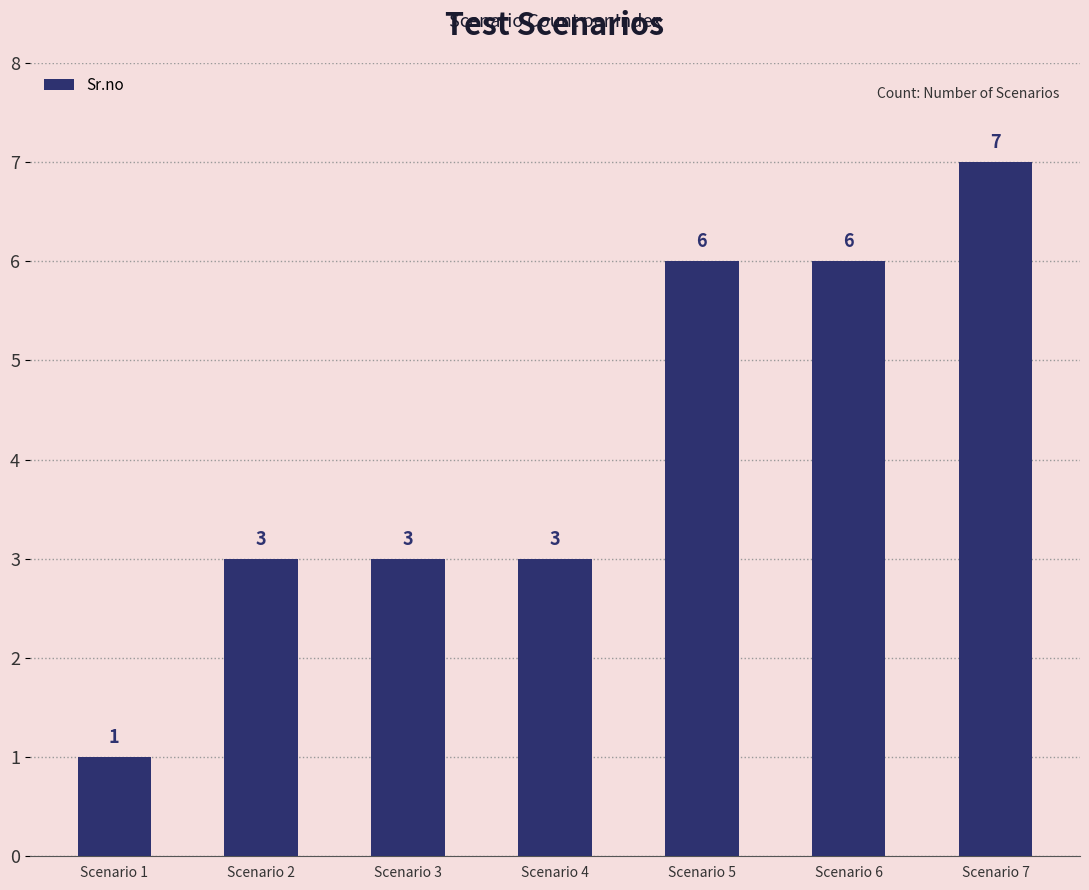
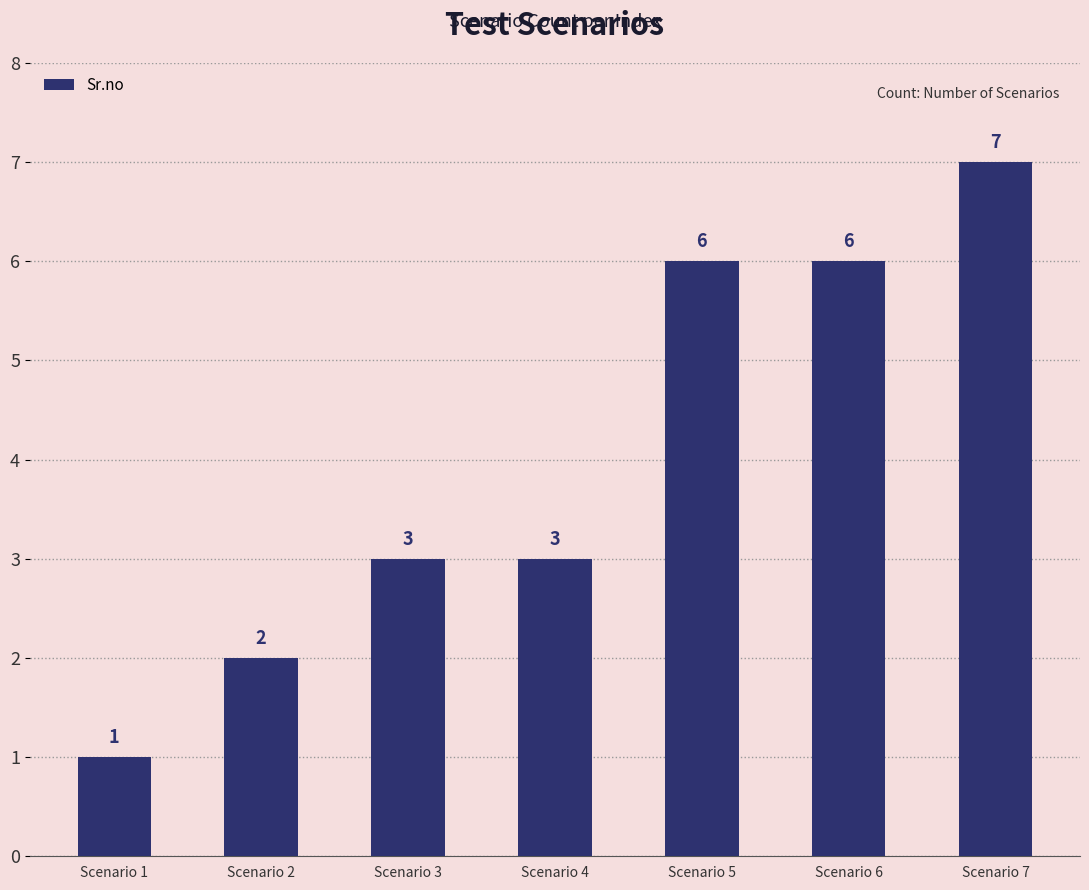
Scenario 2: 3 -> 2
